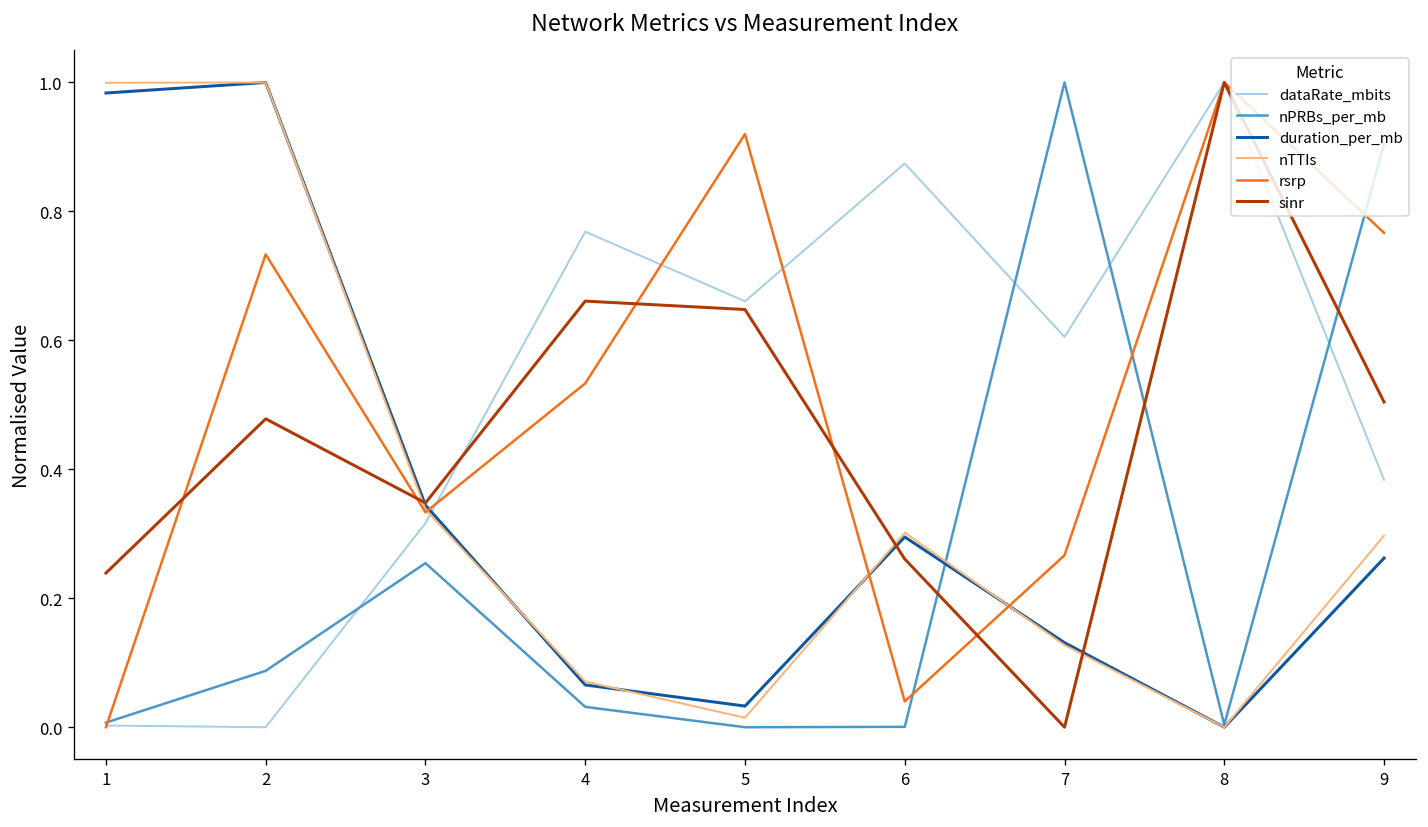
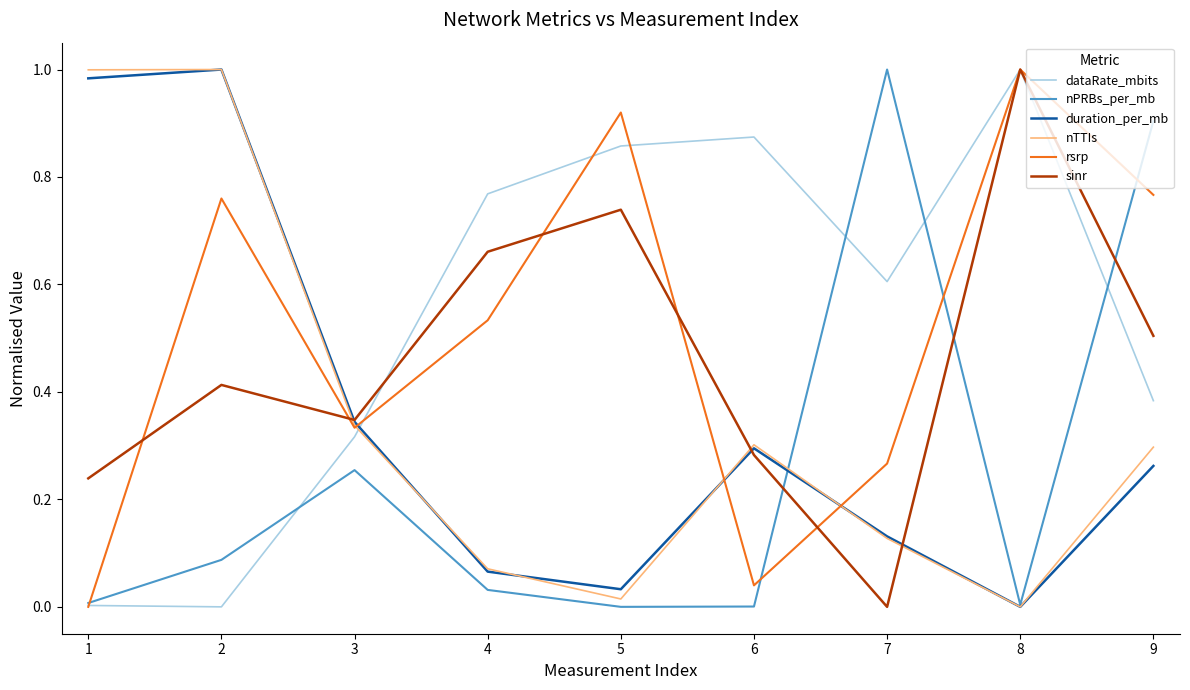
rsrp, 2: 0.73 -> 0.76
sinr, 2: 0.48 -> 0.41
dataRate_mbits, 5: 0.66 -> 0.86
sinr, 5: 0.65 -> 0.74
sinr, 6: 0.26 -> 0.28
